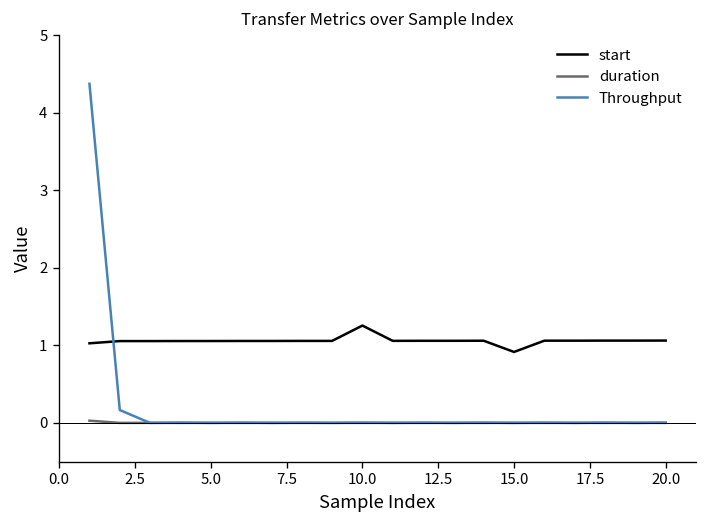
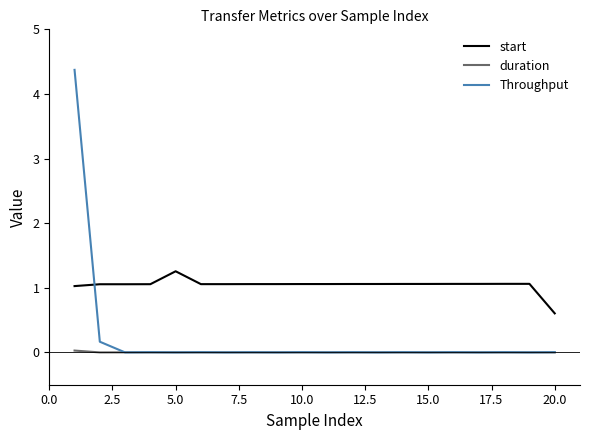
start, 5.0: 1.1 -> 1.3
start, 10.0: 1.3 -> 1.1
start, 15.0: 0.9 -> 1.1
start, 20.0: 1.1 -> 0.6
